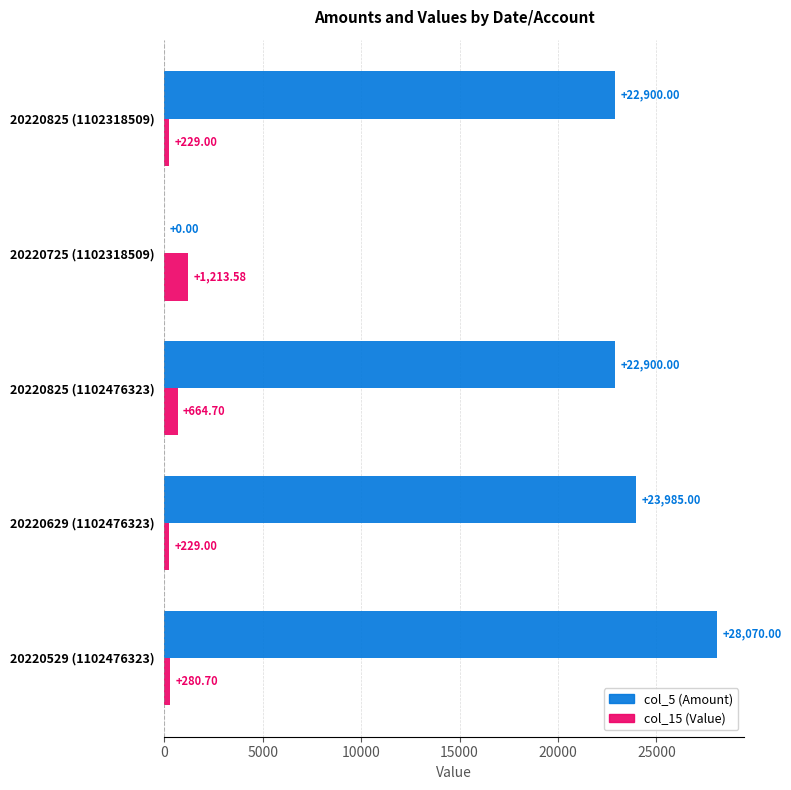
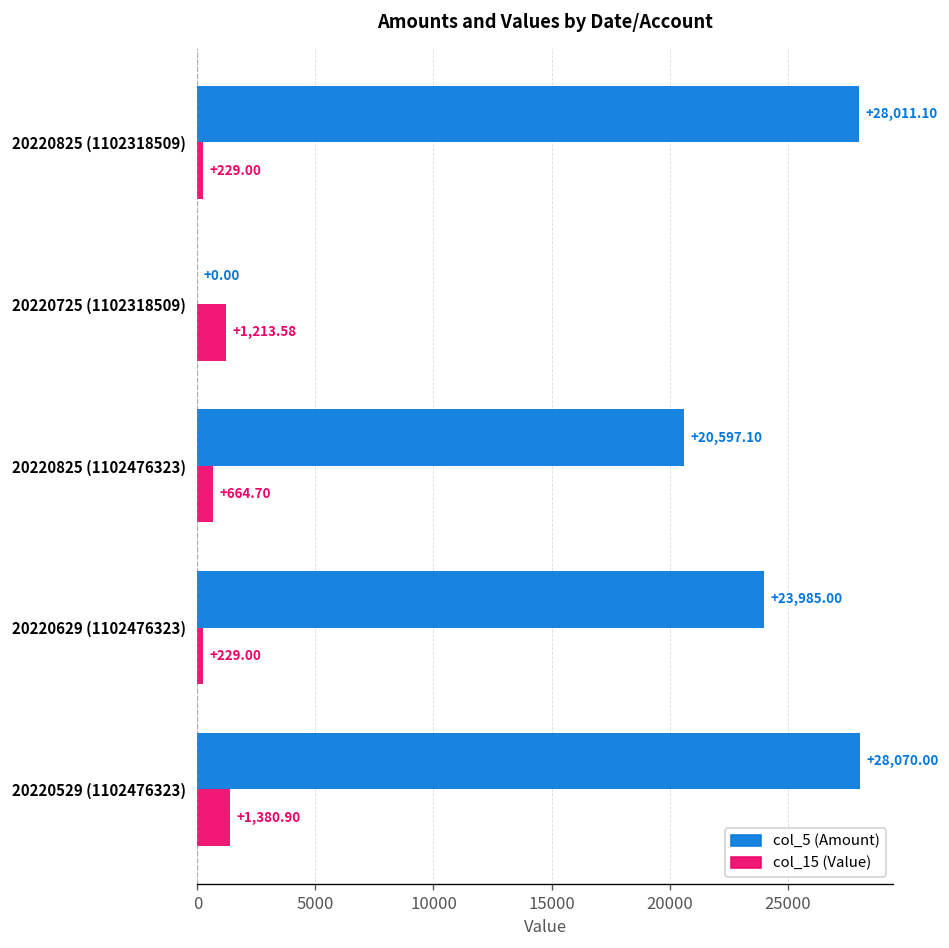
col_5 (Amount), 20220825 (1102318509): +22,900.00 -> +28,011.10
col_5 (Amount), 20220825 (1102476323): +22,900.00 -> +20,597.10
col_15 (Value), 20220529 (1102476323): +280.70 -> +1,380.90
